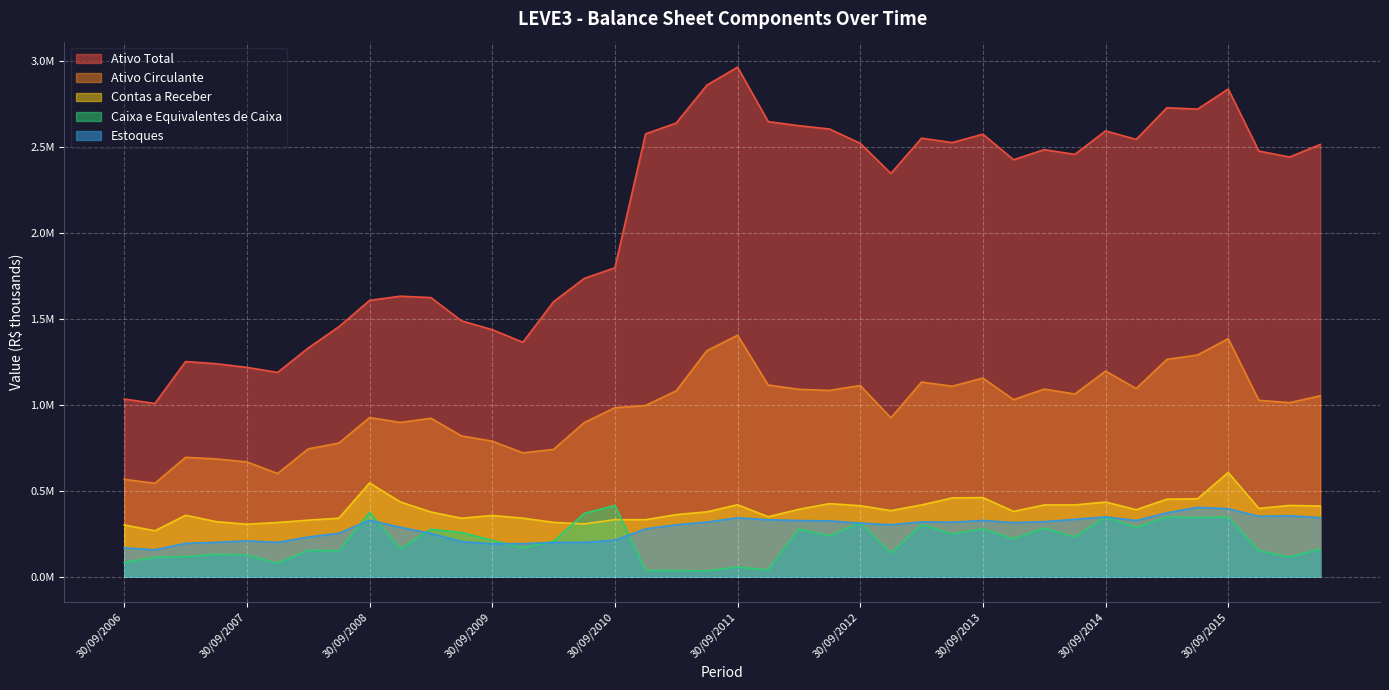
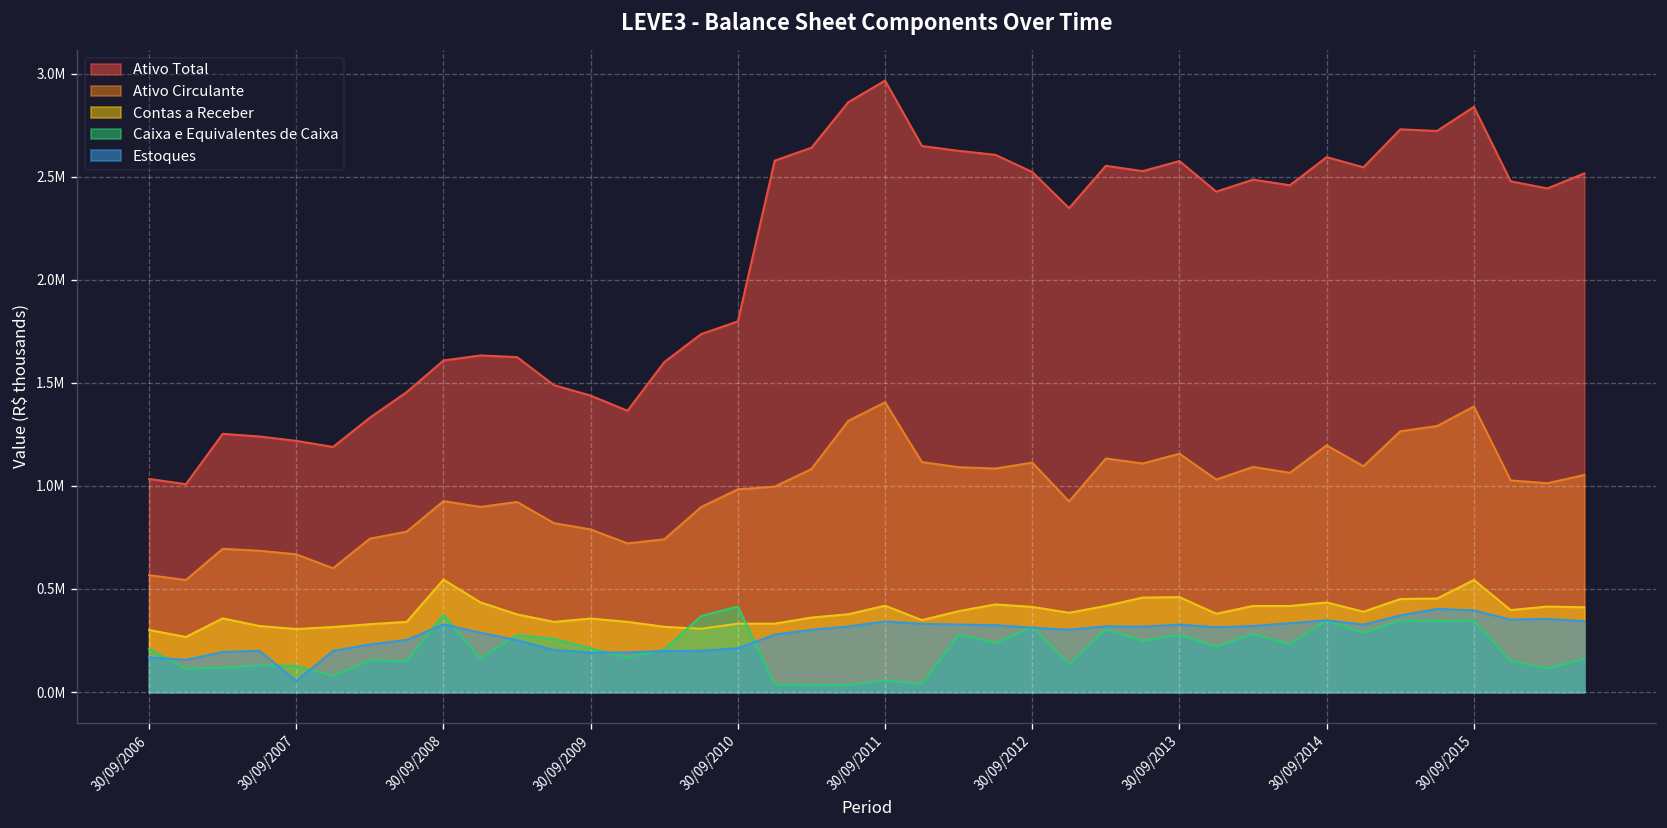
Caixa e Equivalentes de Caixa, 30/09/2006: 80000 -> 210000
Estoques, 30/09/2007: 210000 -> 50000
Contas a Receber, 30/09/2015: 610000 -> 540000
